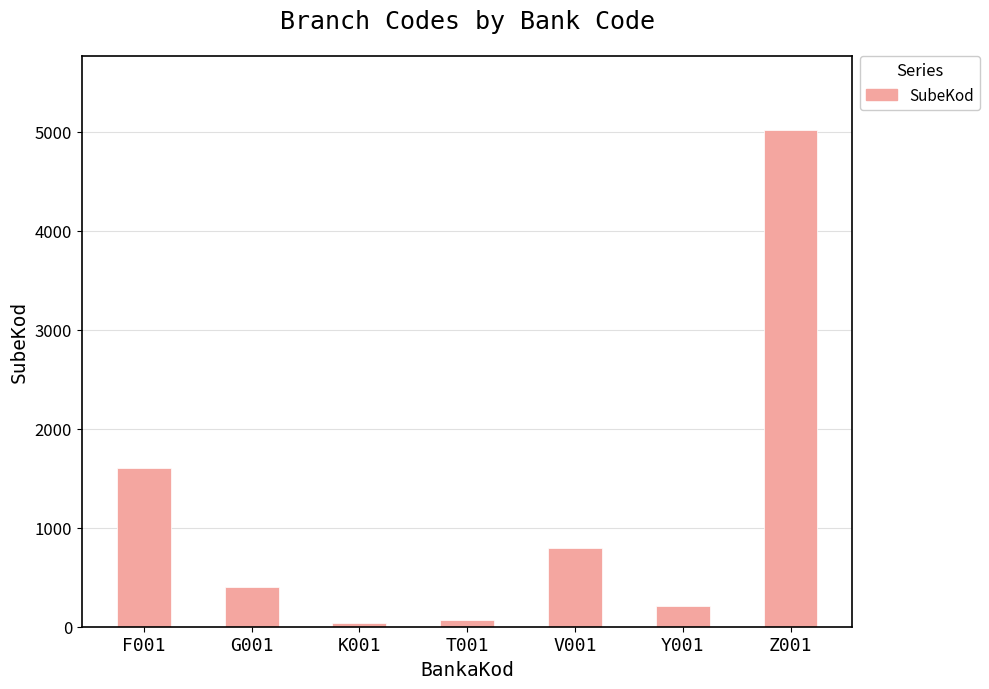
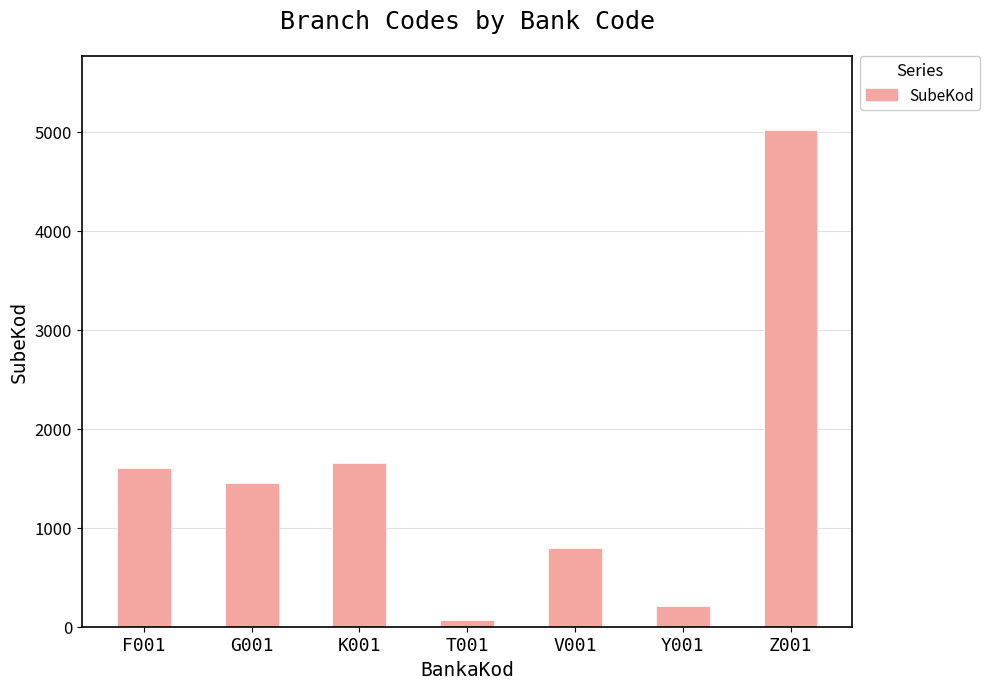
G001: 400 -> 1500
K001: 0 -> 1700
